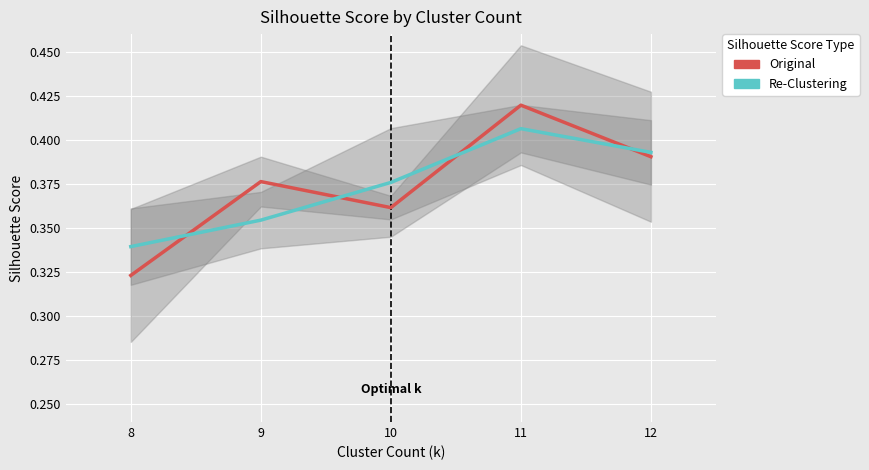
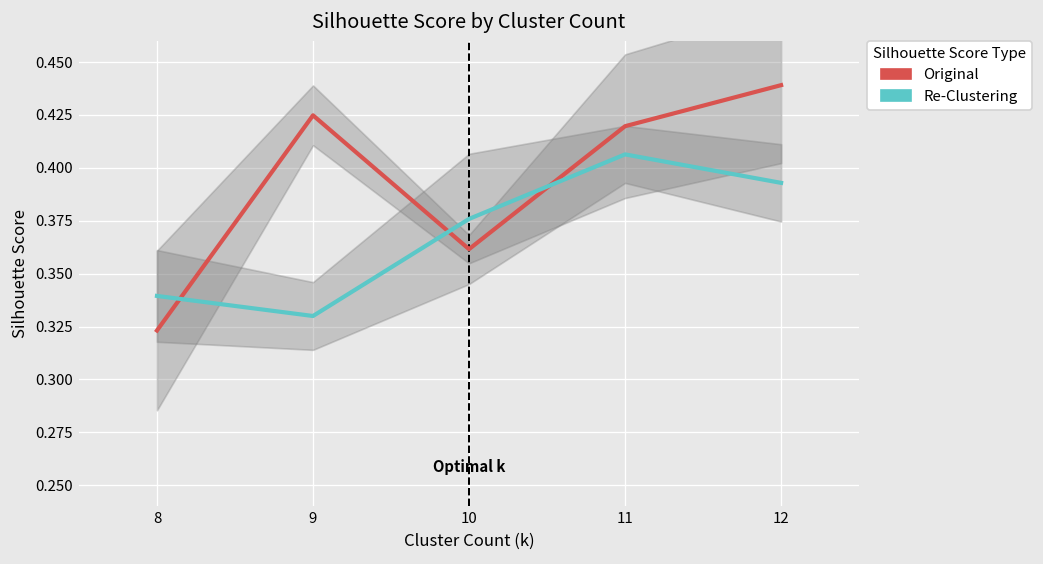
Original, 9: 0.376 -> 0.425
Re-Clustering, 9: 0.354 -> 0.330
Original, 12: 0.390 -> 0.439
